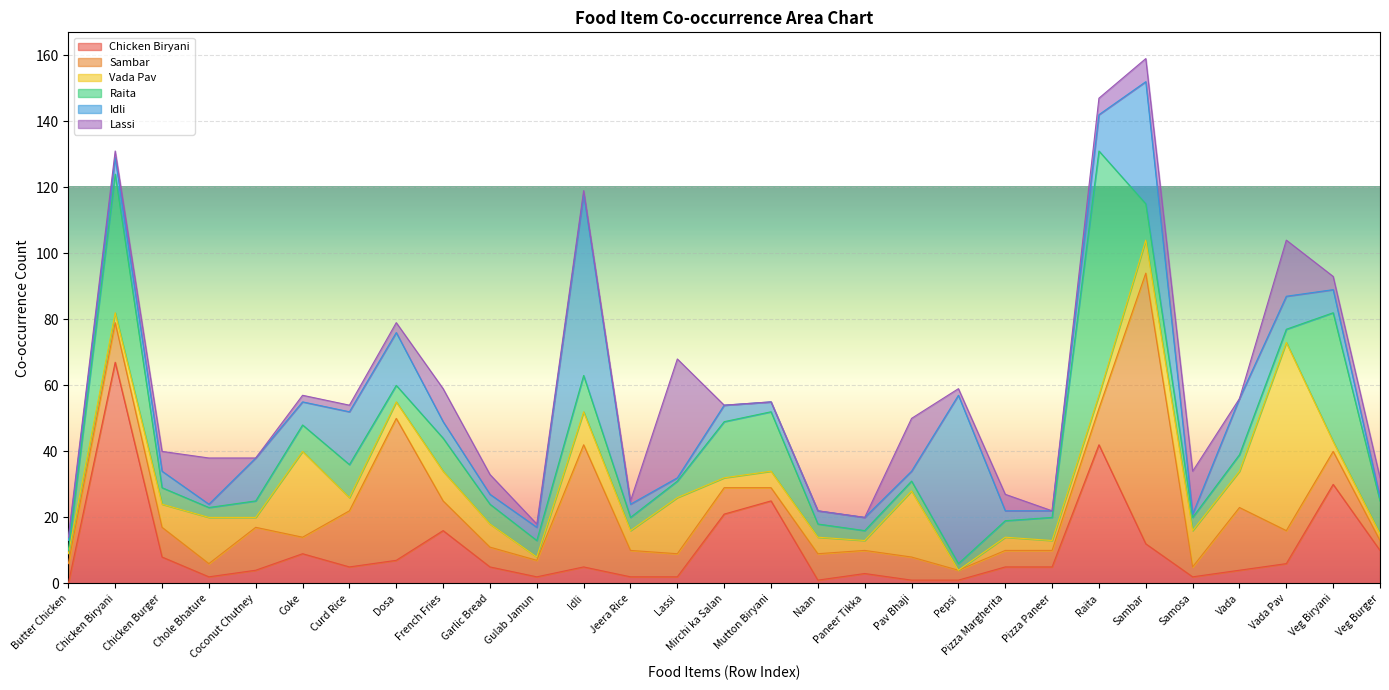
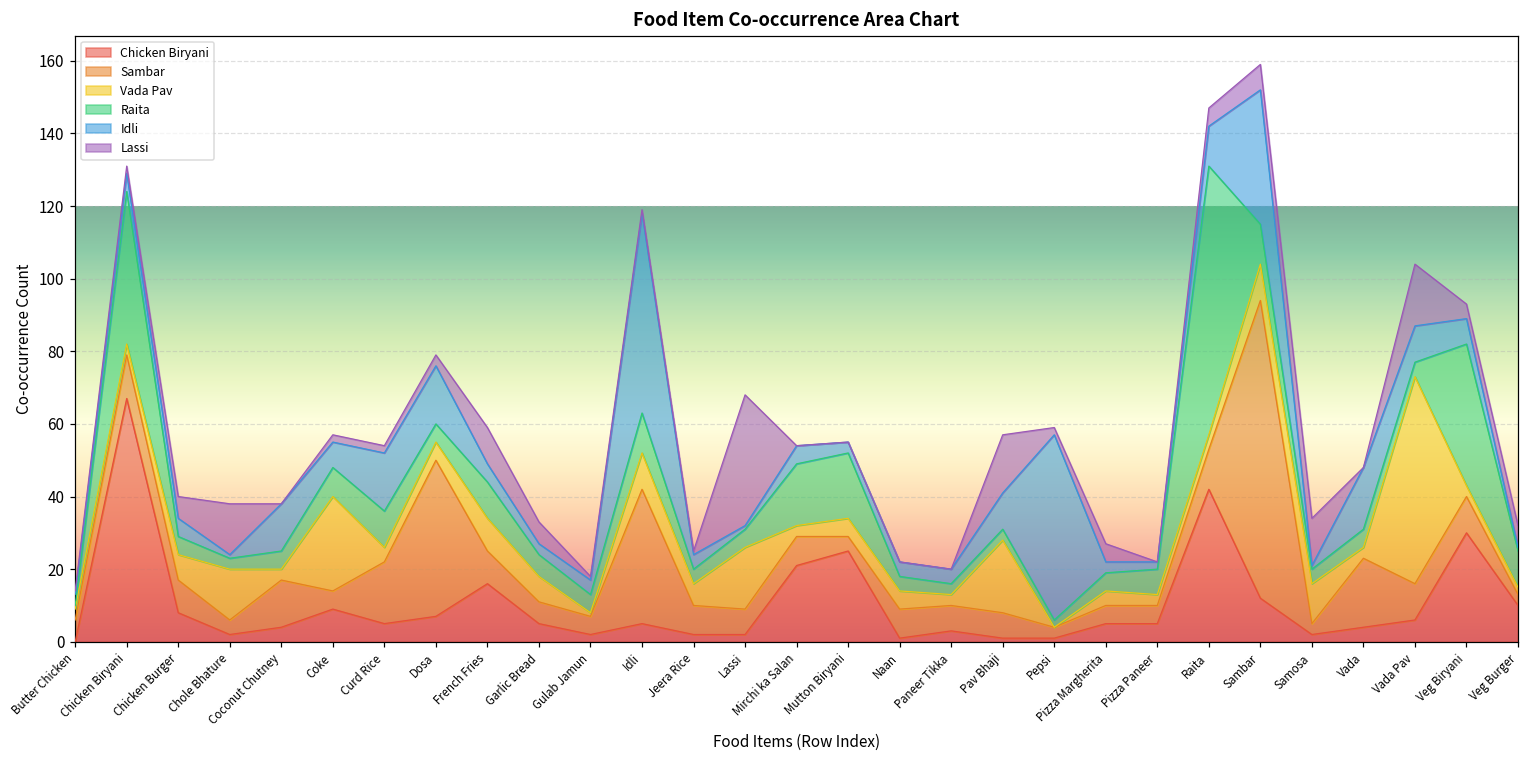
Idli, Pav Bhaji: 3 -> 10
Vada Pav, Vada: 11 -> 3
